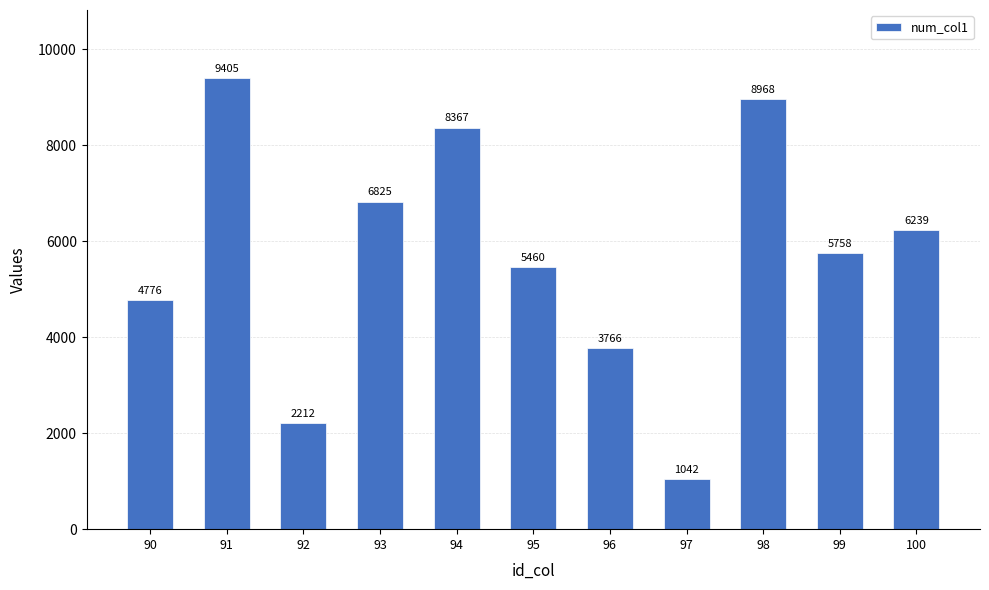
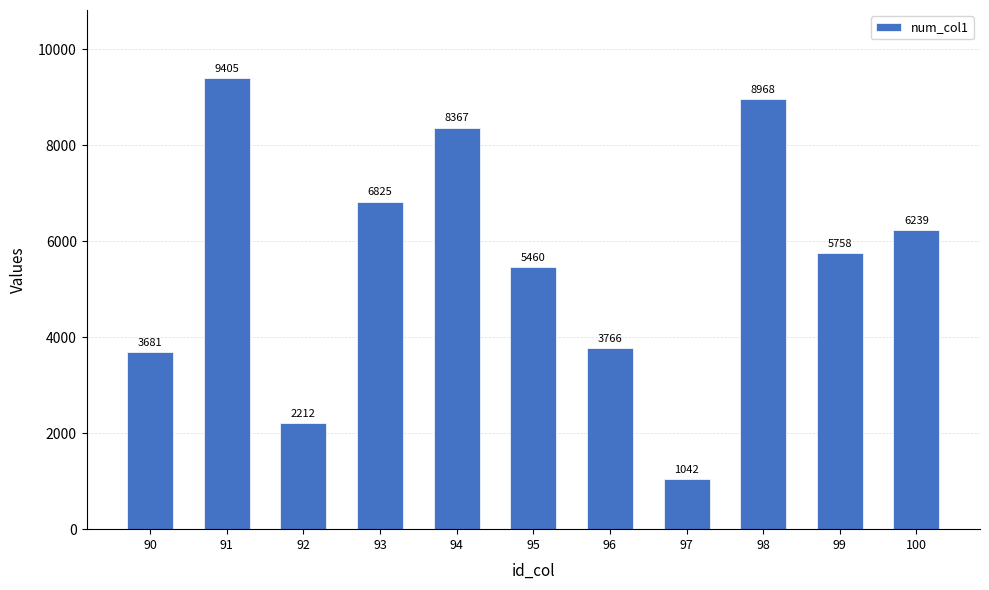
90: 4776 -> 3681
